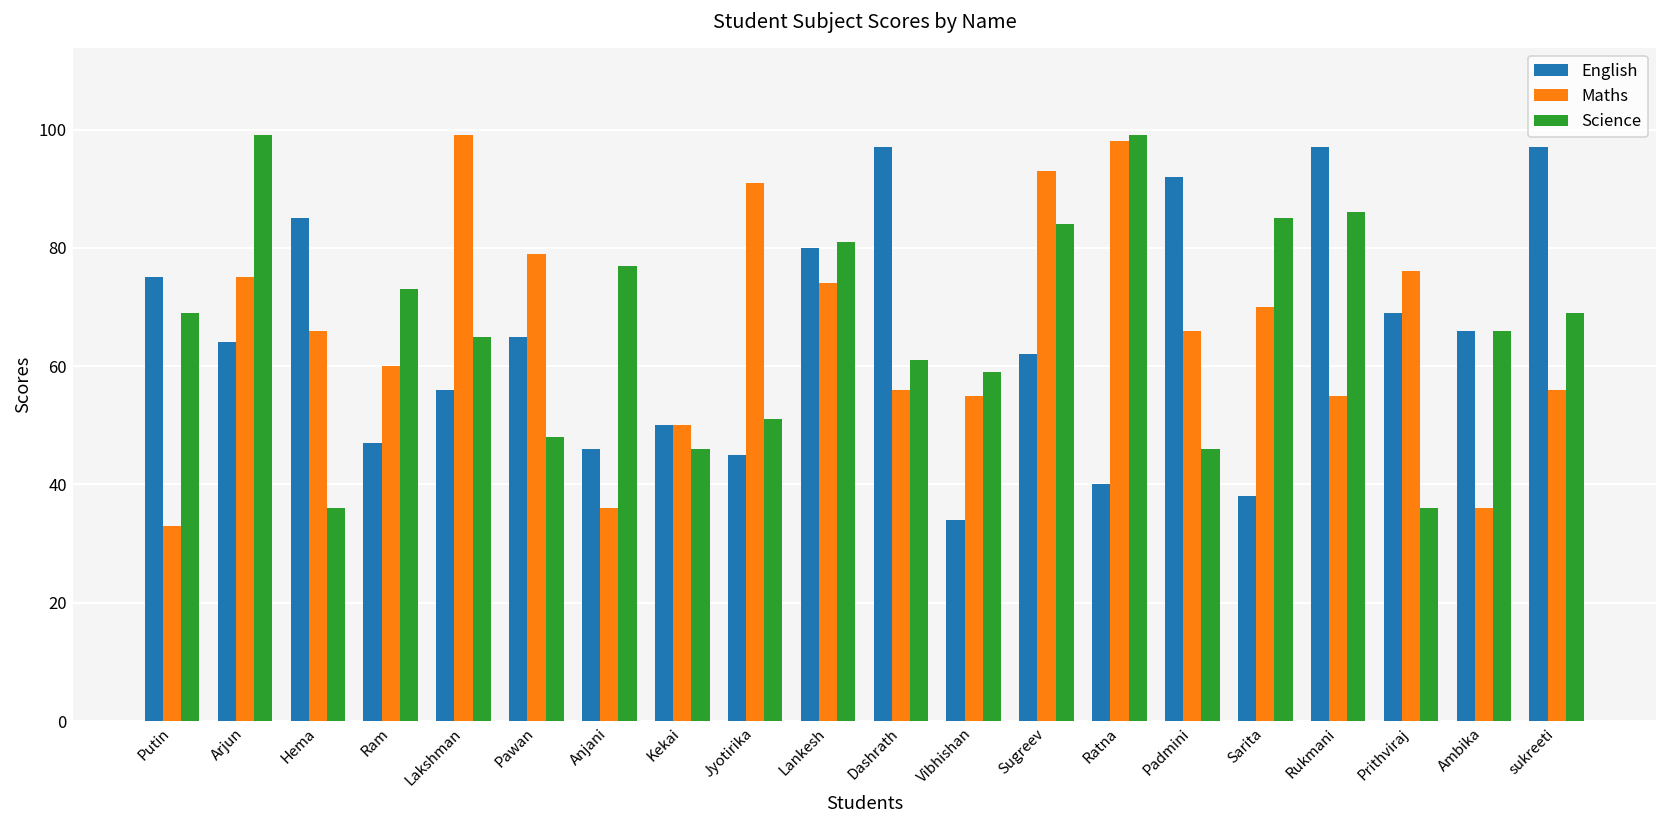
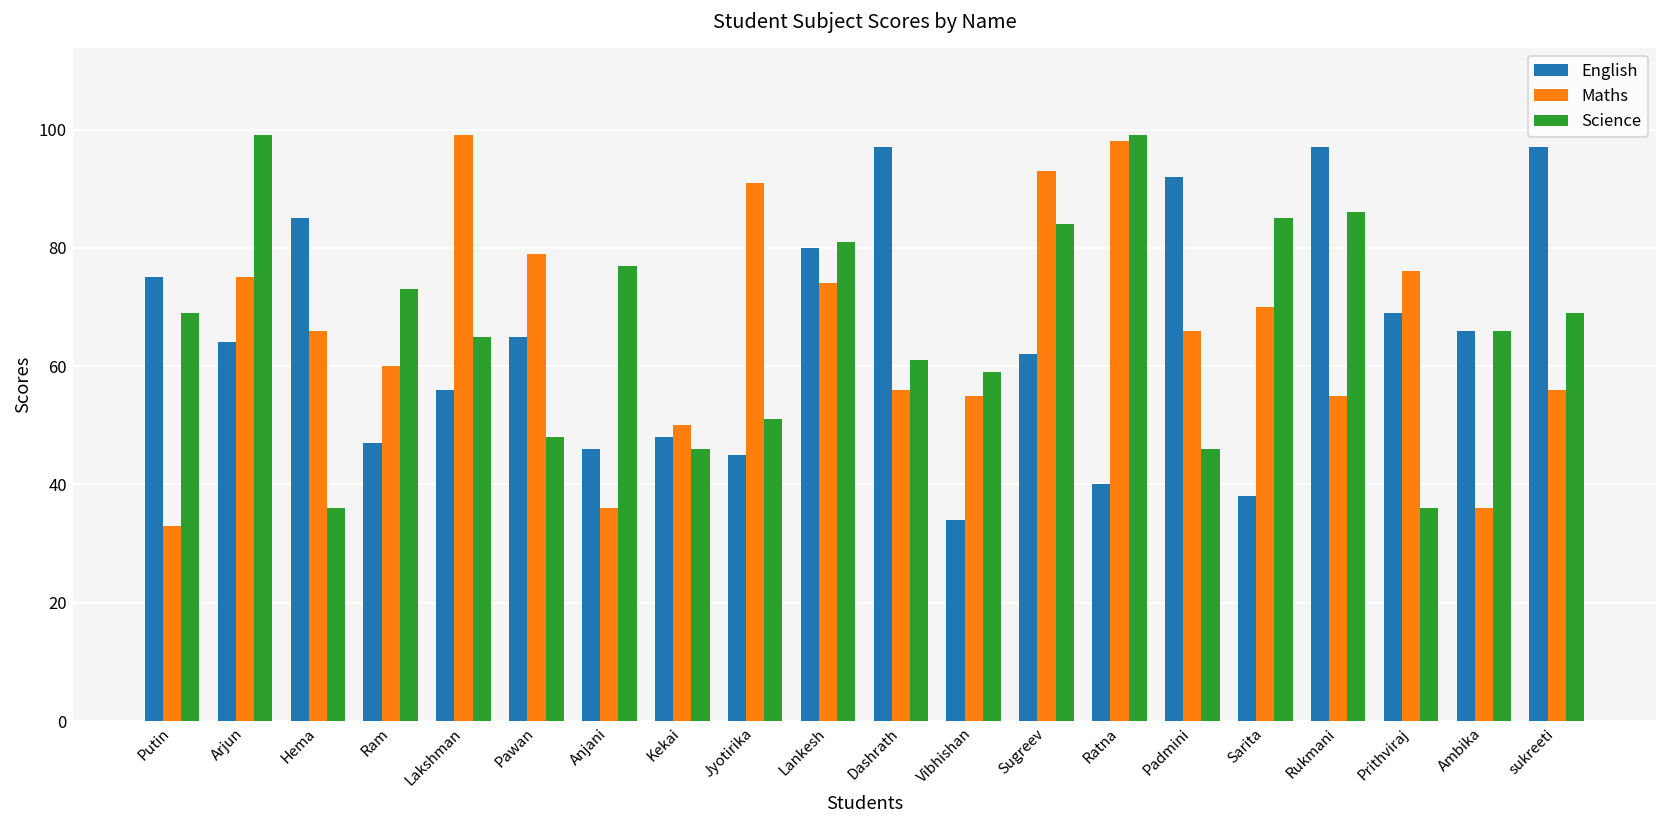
English, Kekai: 50 -> 48
